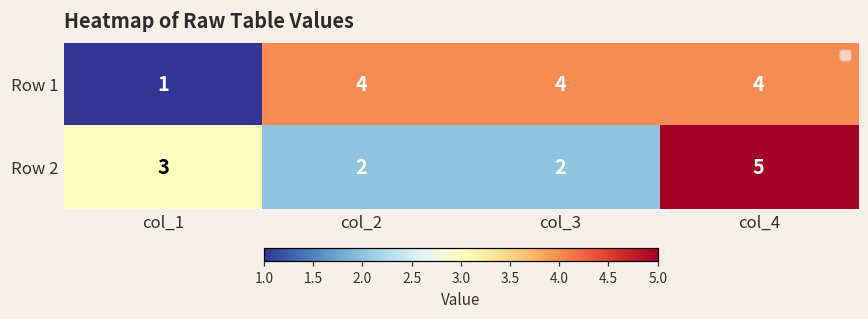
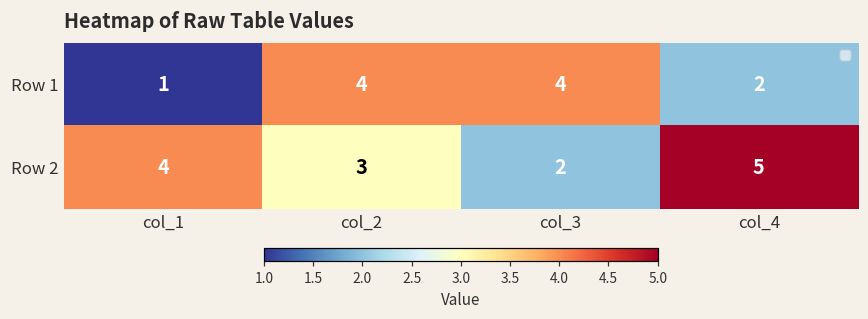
Row 1, col_4: 4 -> 2
Row 2, col_1: 3 -> 4
Row 2, col_2: 2 -> 3
